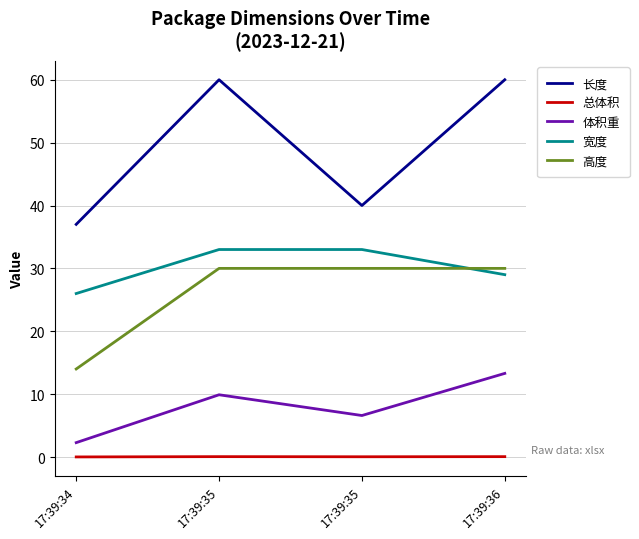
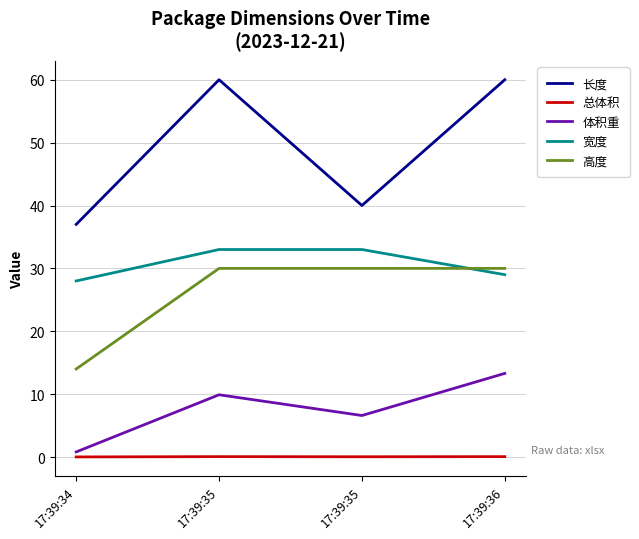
体积重, 17:39:34: 2 -> 1
宽度, 17:39:34: 26 -> 28
